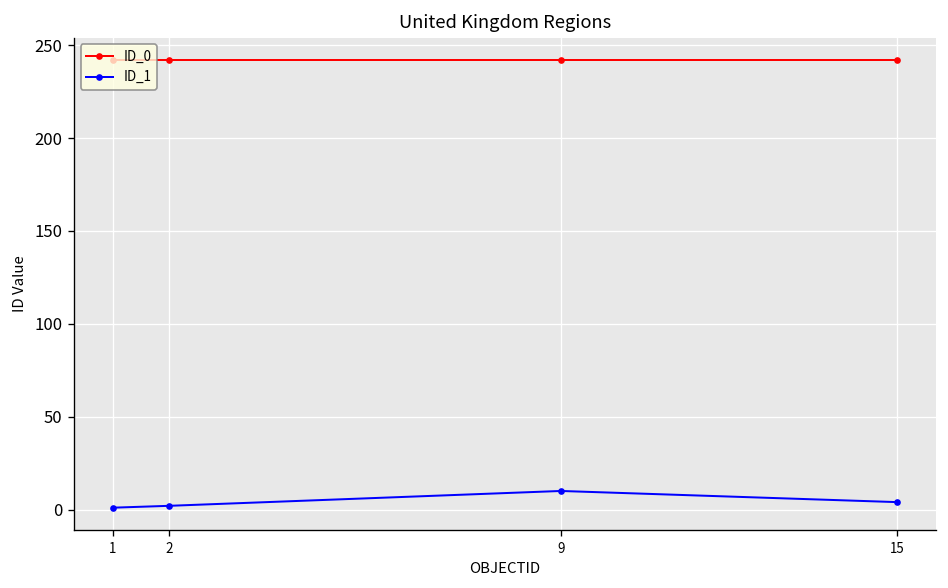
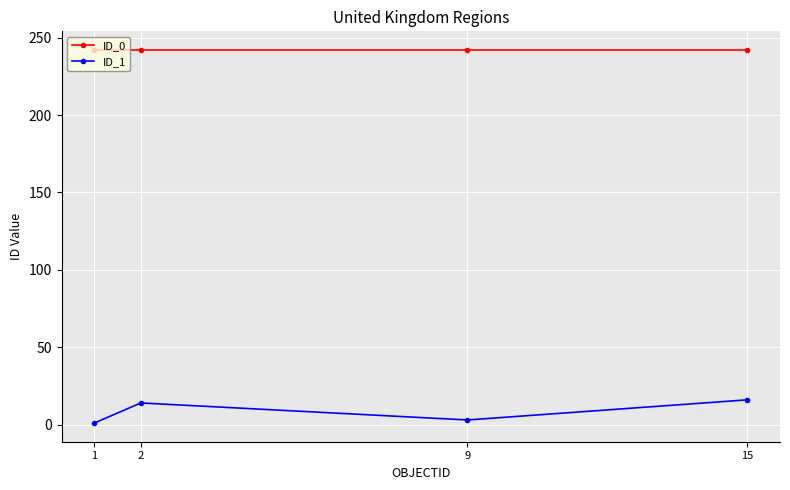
ID_1, 2: 2 -> 14
ID_1, 9: 10 -> 3
ID_1, 15: 4 -> 16
